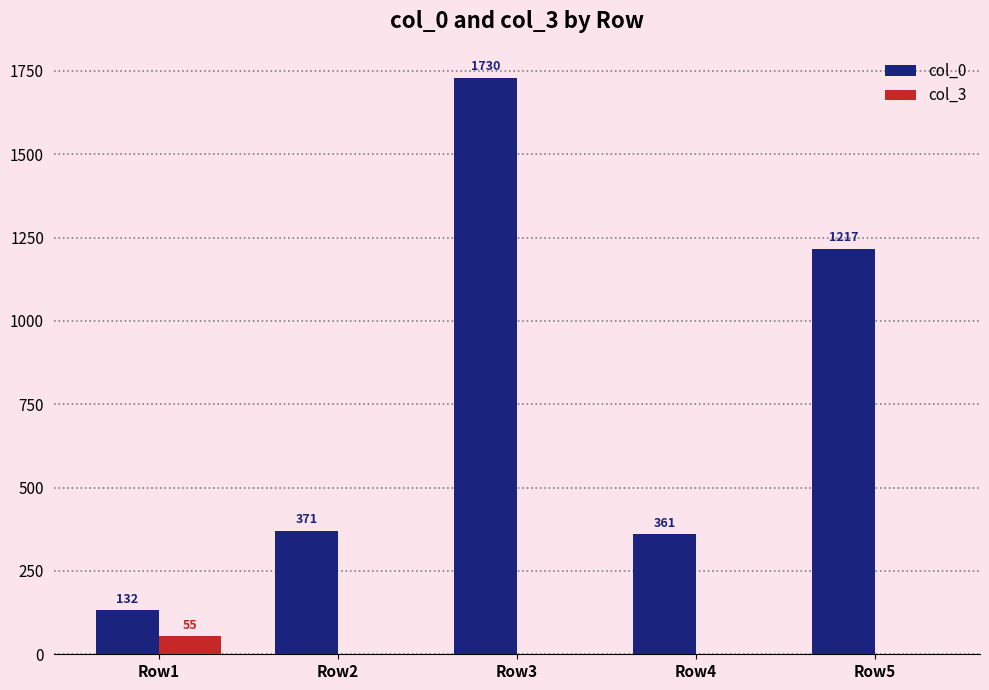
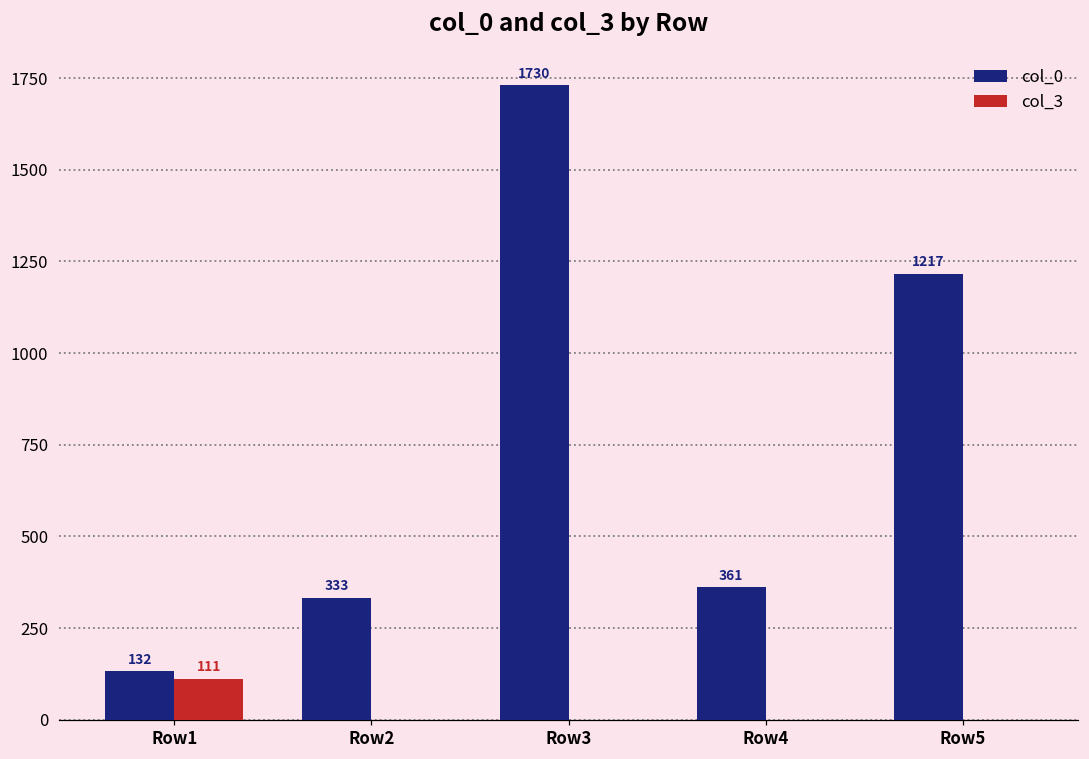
col_3, Row1: 55 -> 111
col_0, Row2: 371 -> 333
